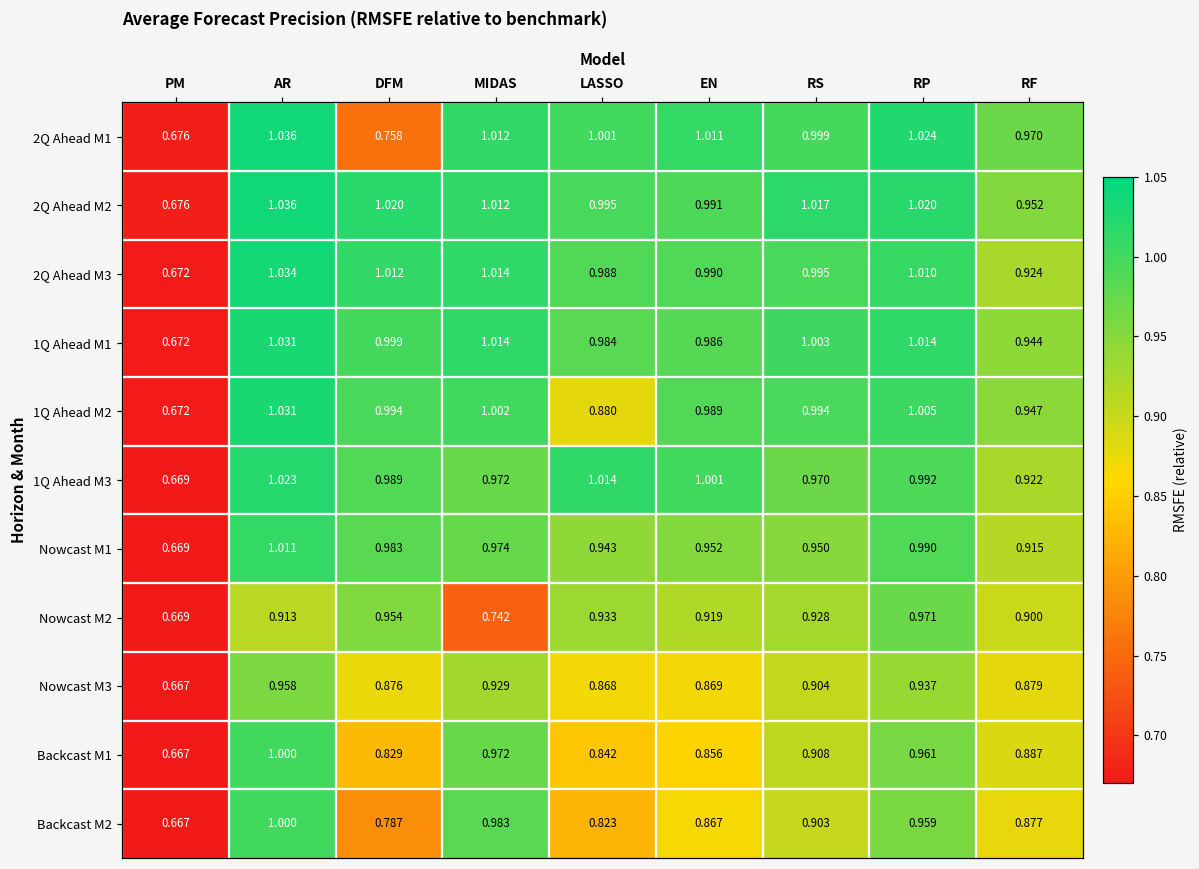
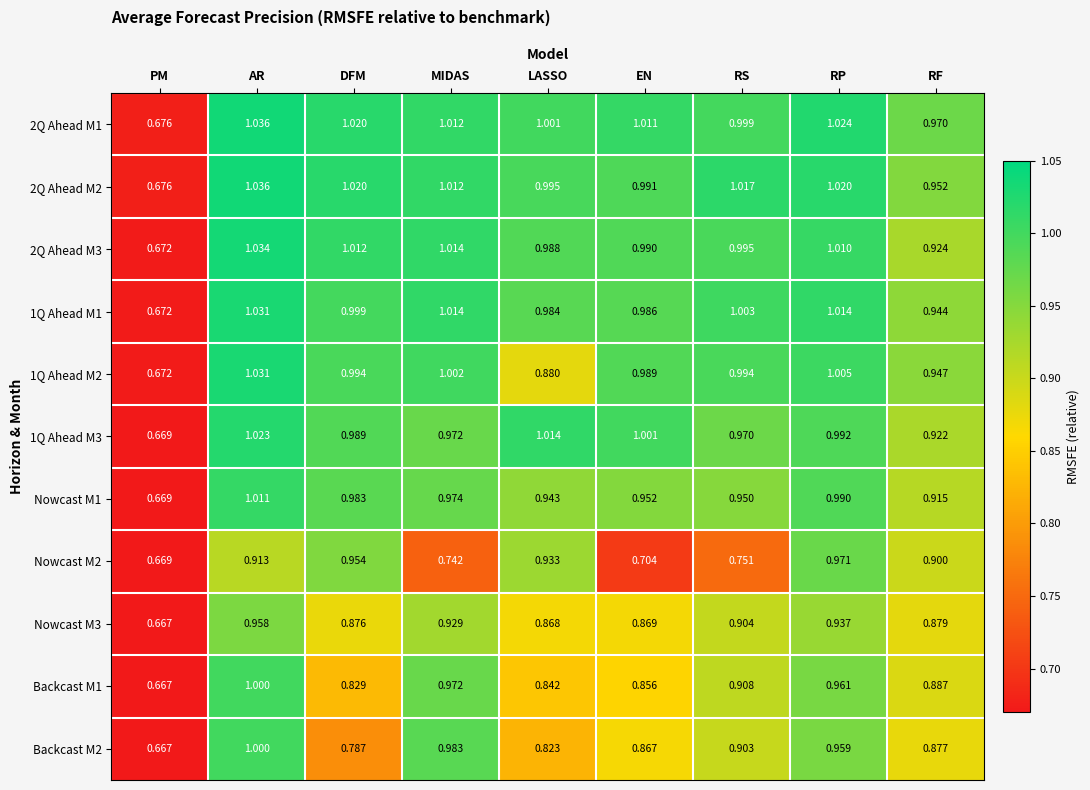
2Q Ahead M1, DFM: 0.758 -> 1.020
Nowcast M2, EN: 0.919 -> 0.704
Nowcast M2, RS: 0.928 -> 0.751
